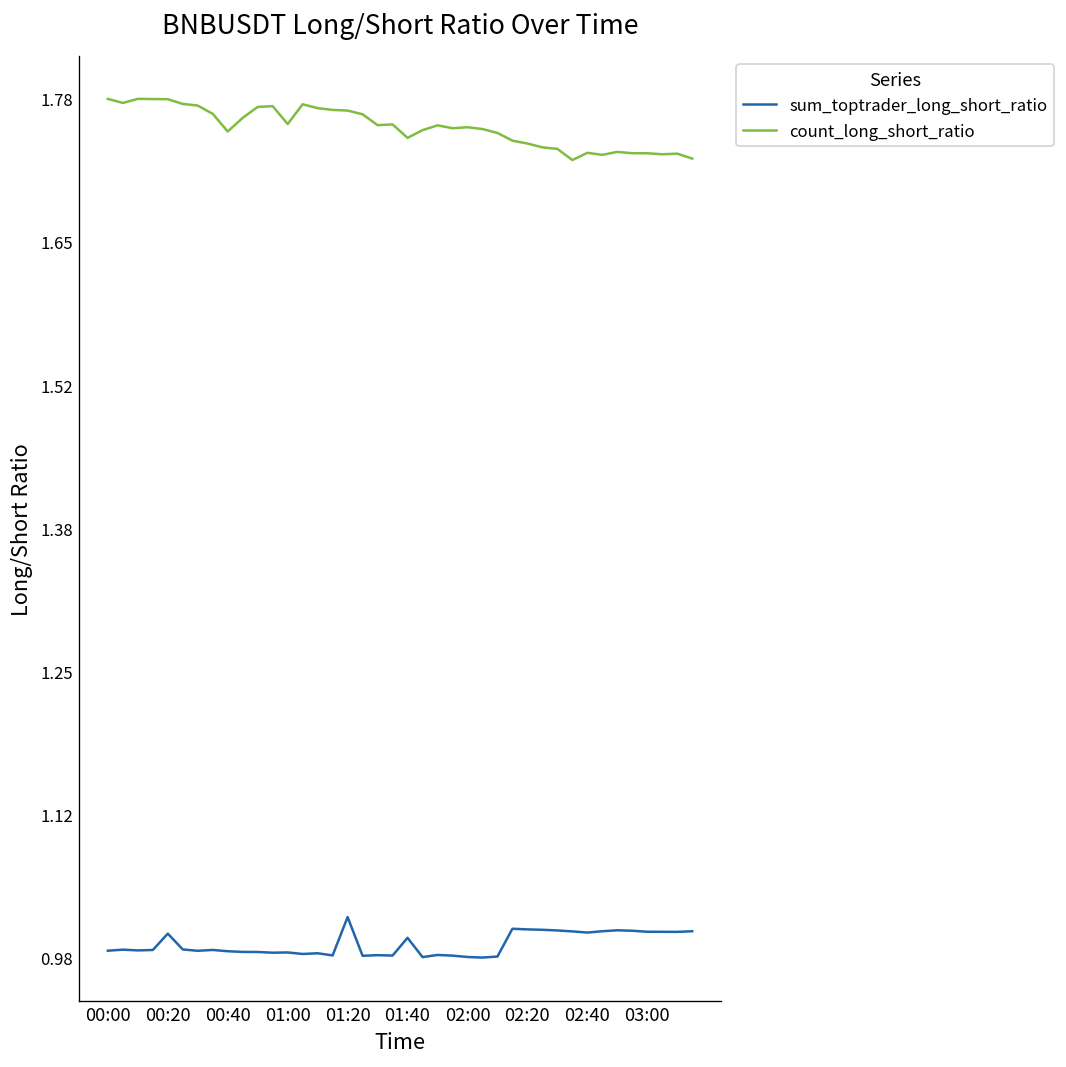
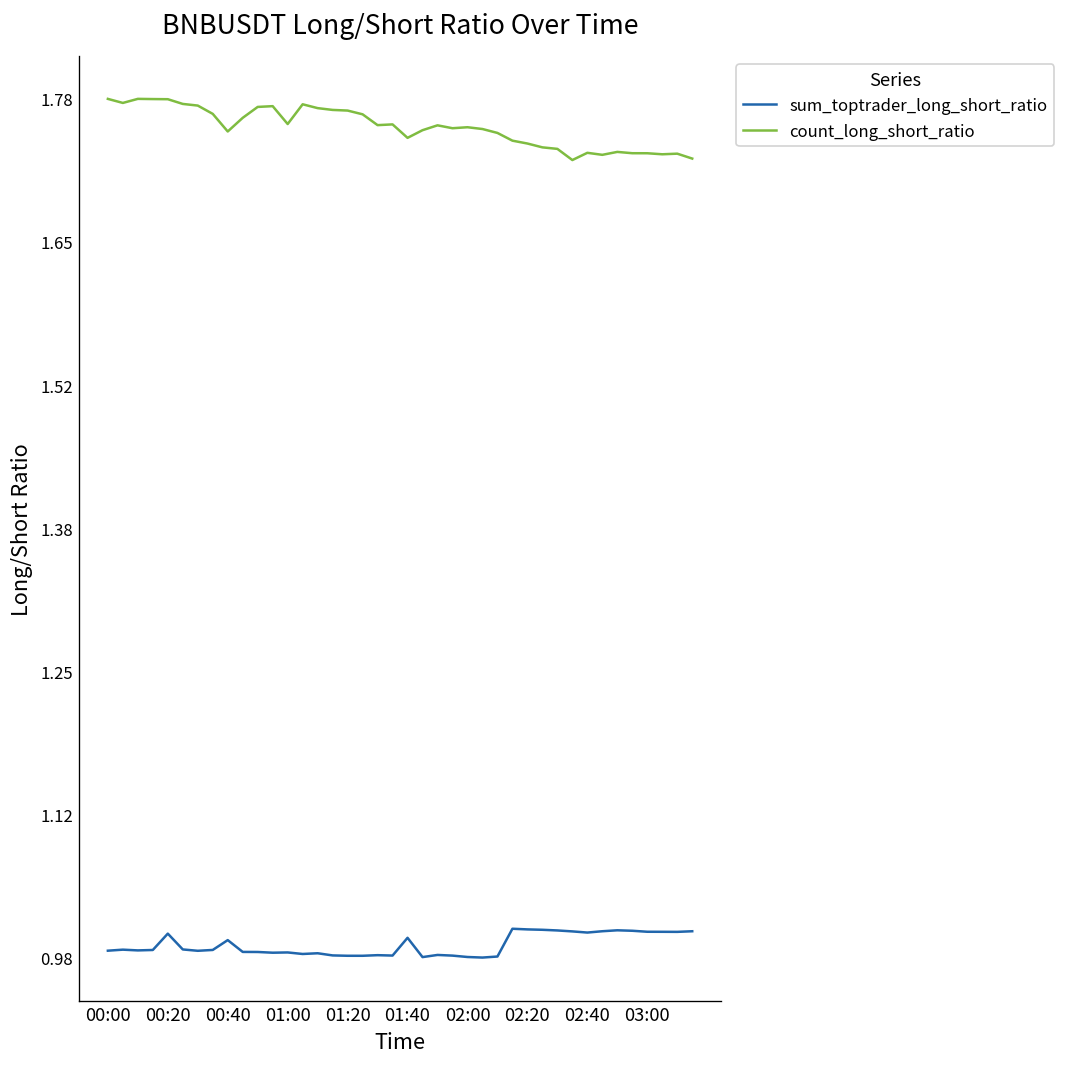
sum_toptrader_long_short_ratio, 00:40: 0.99 -> 1.00
sum_toptrader_long_short_ratio, 01:20: 1.02 -> 0.99
